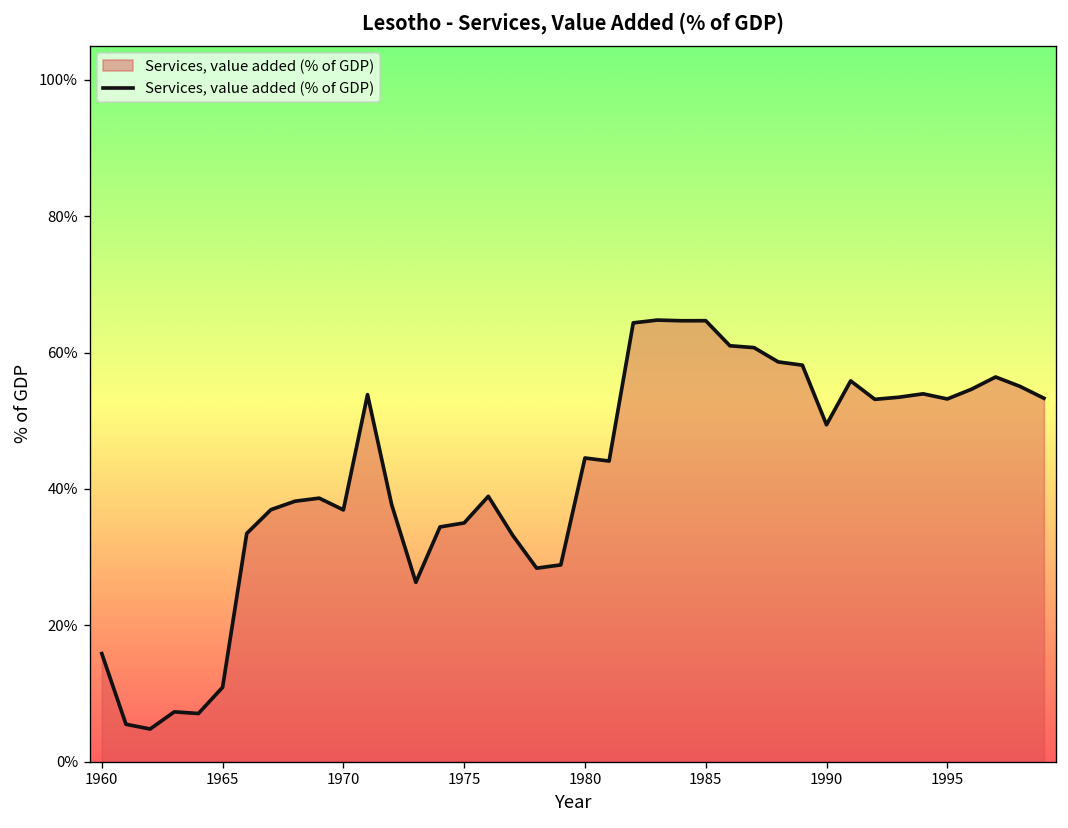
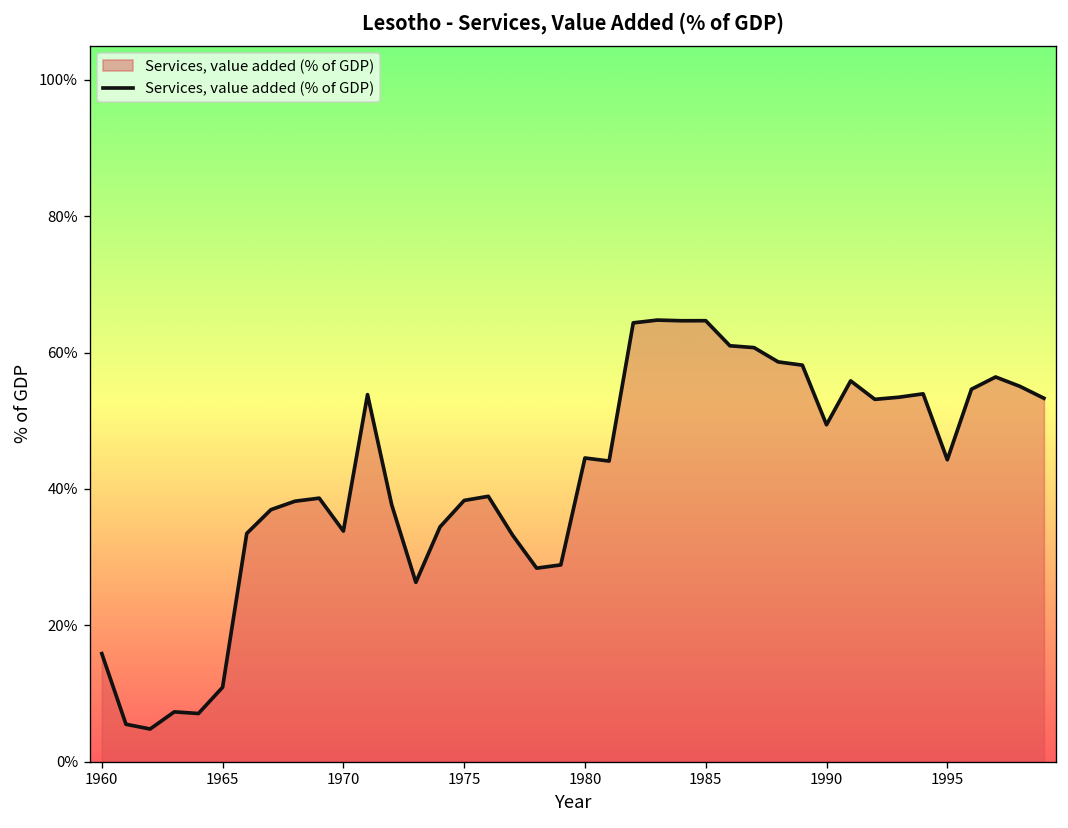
1970: 37% -> 34%
1975: 35% -> 38%
1995: 53% -> 44%
